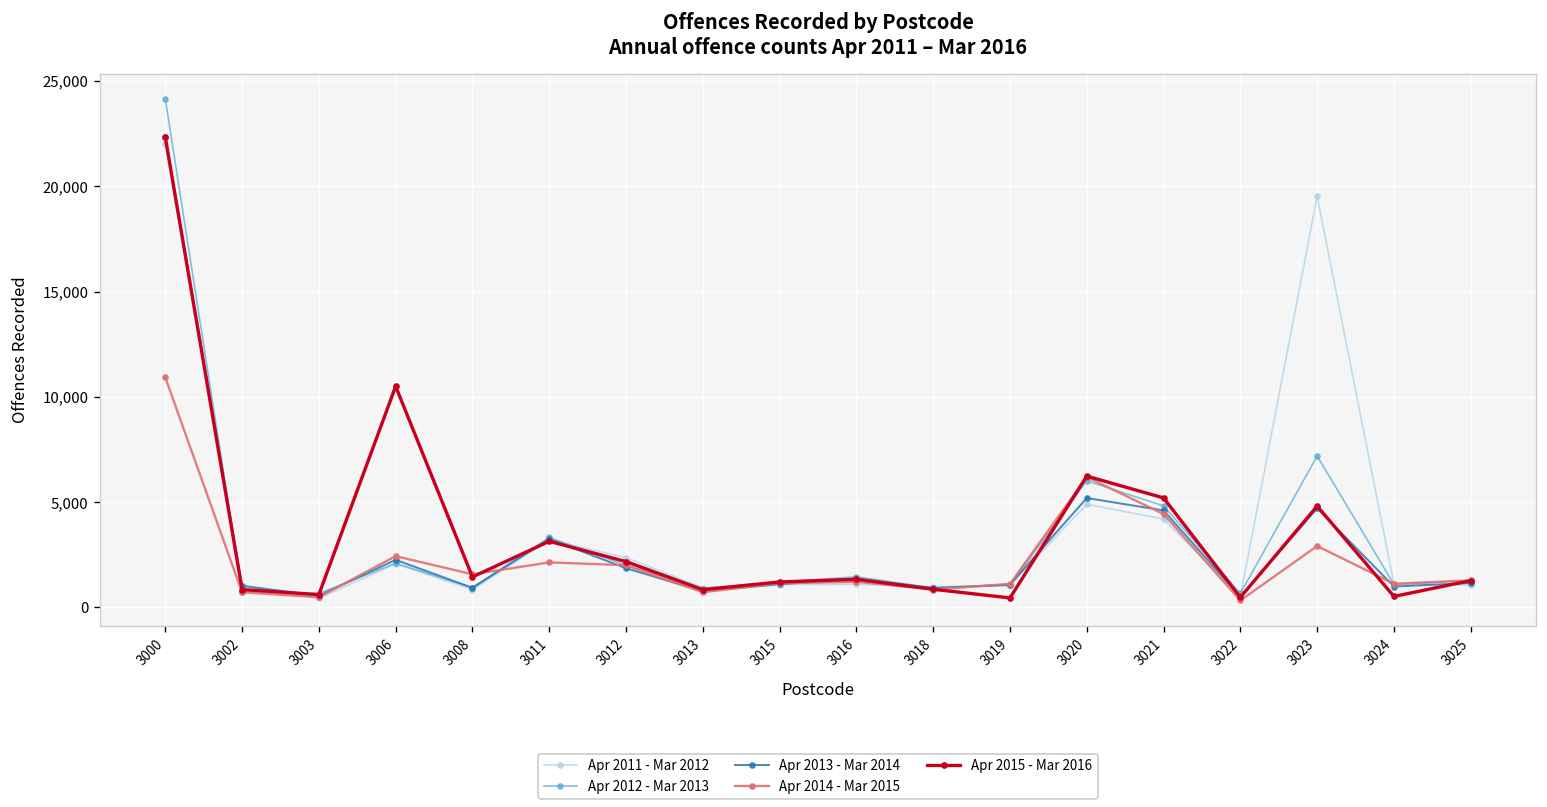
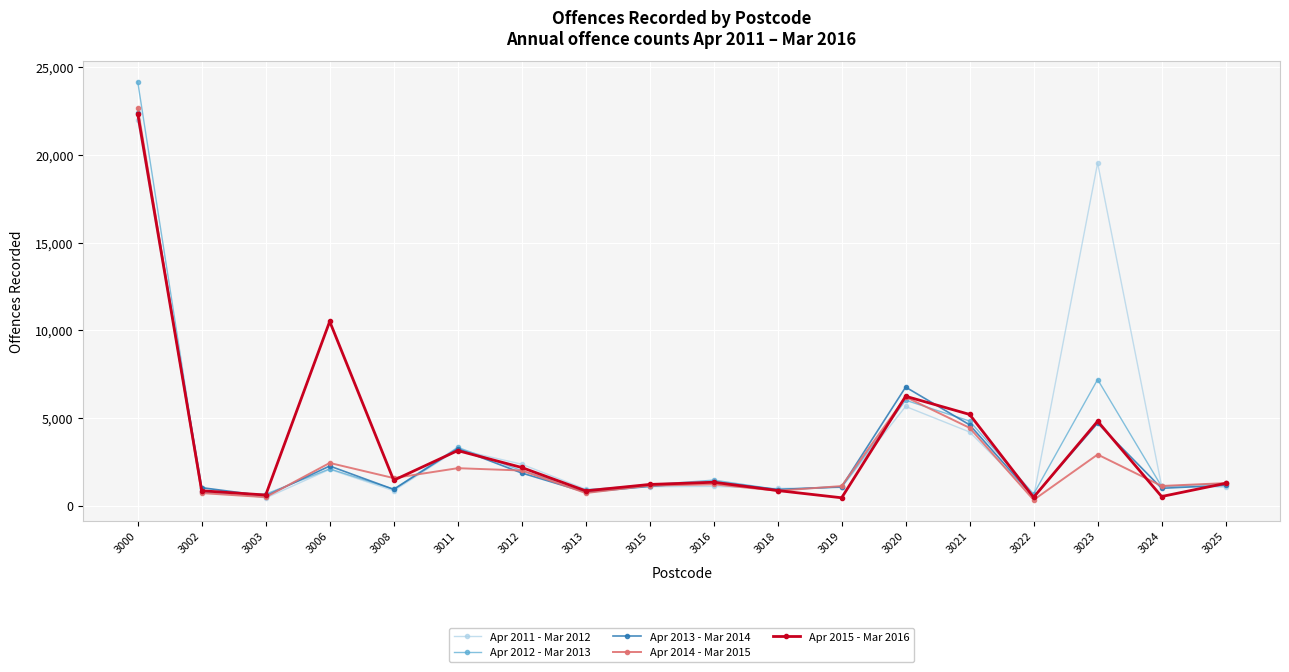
Apr 2014 - Mar 2015, 3000: 10,900 -> 22,700
Apr 2011 - Mar 2012, 3020: 4,900 -> 5,700
Apr 2013 - Mar 2014, 3020: 5,200 -> 6,800
